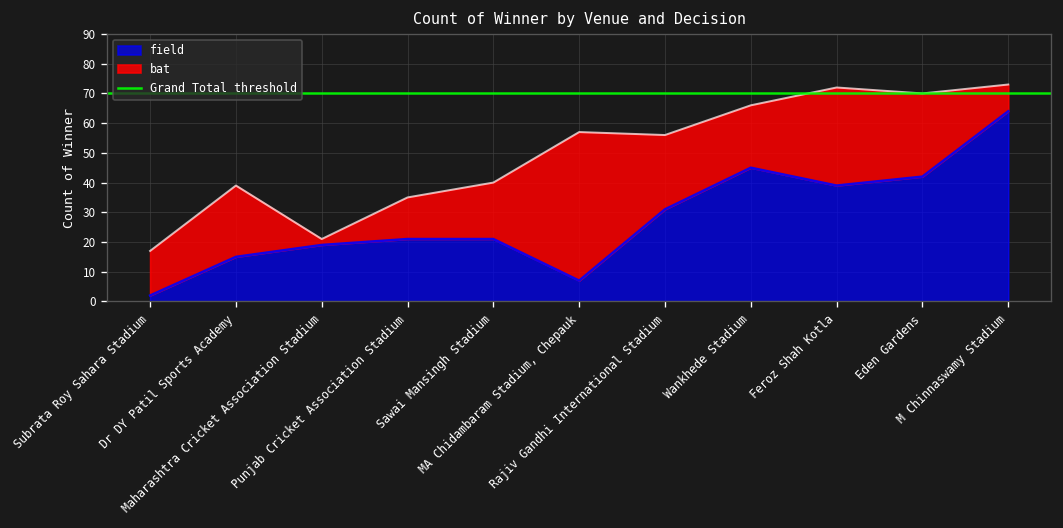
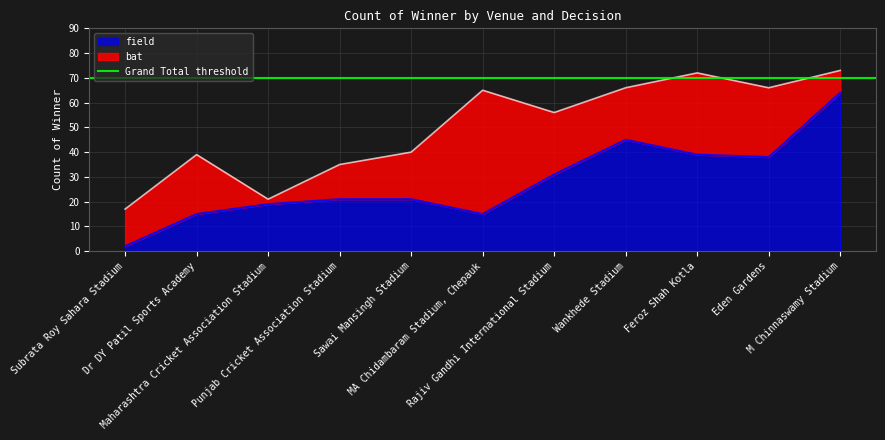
field, MA Chidambaram Stadium, Chepauk: 7 -> 15
field, Eden Gardens: 42 -> 38
